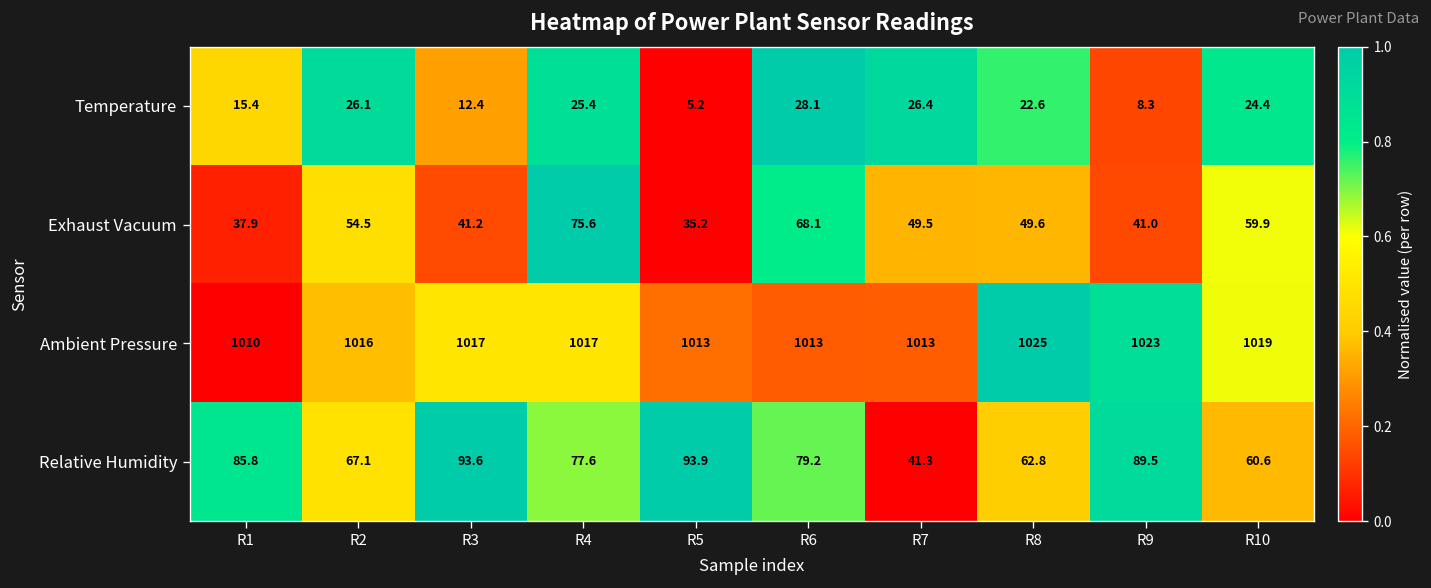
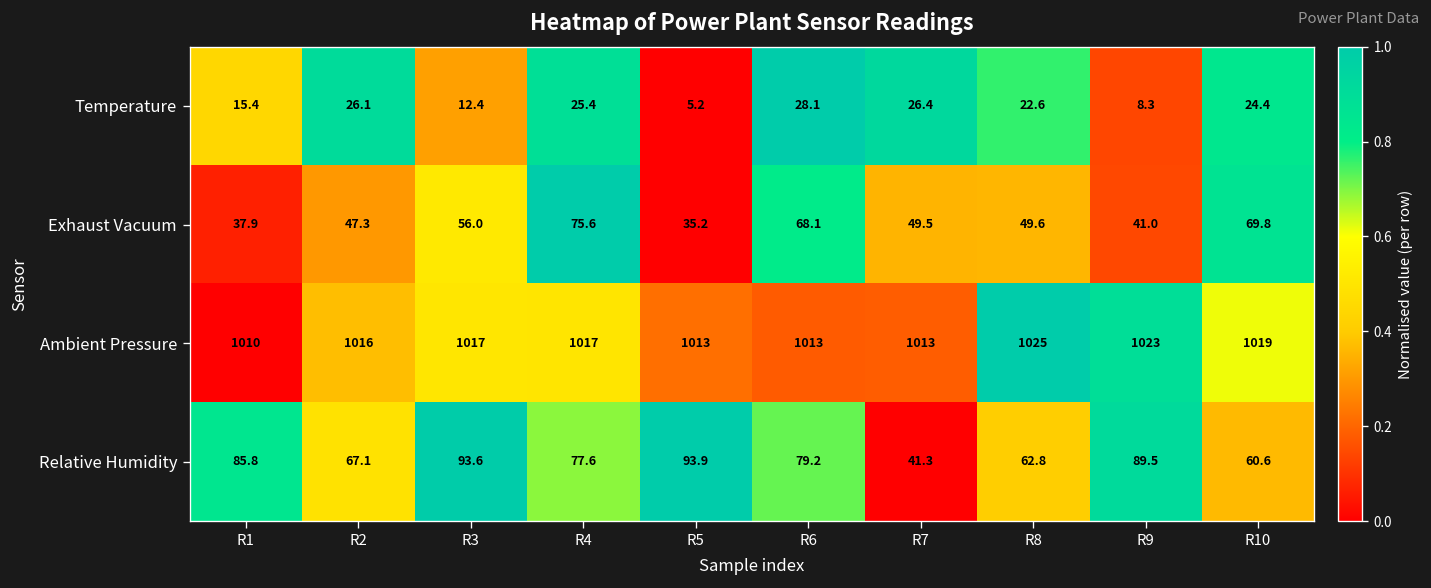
Exhaust Vacuum, R2: 54.5 -> 47.3
Exhaust Vacuum, R3: 41.2 -> 56.0
Exhaust Vacuum, R10: 59.9 -> 69.8
